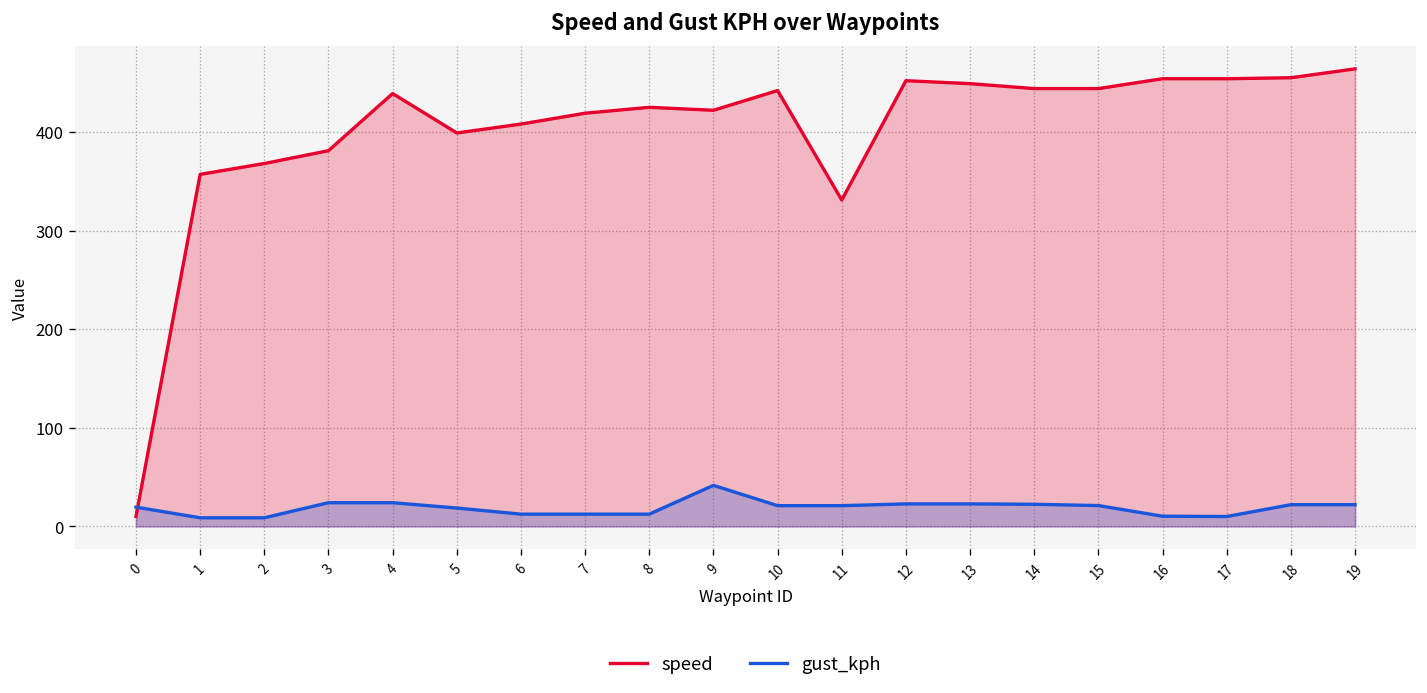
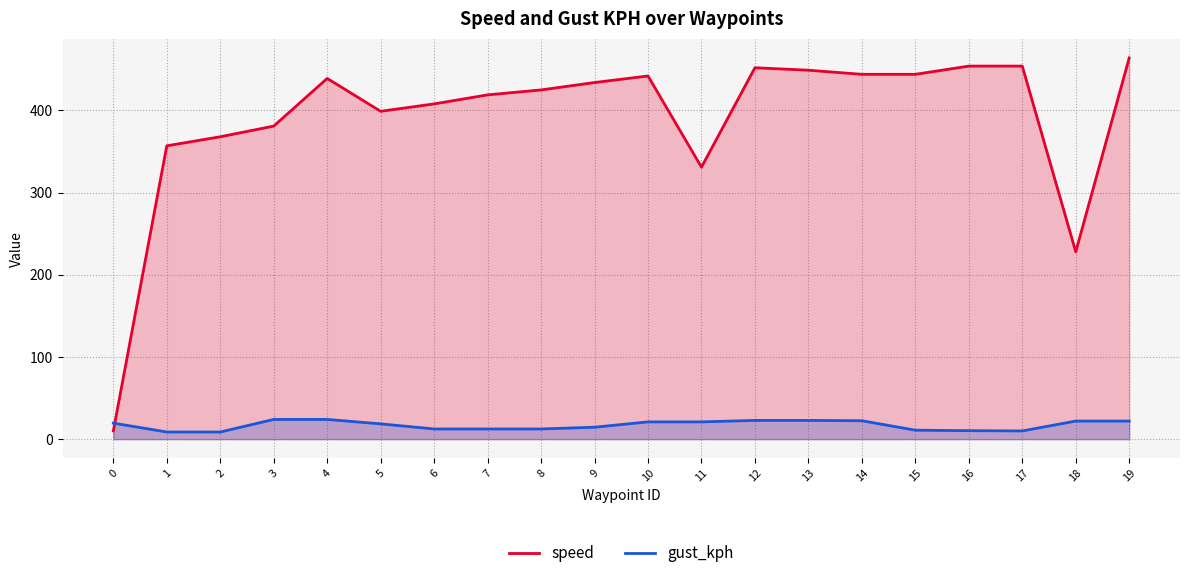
speed, 9: 420 -> 430
gust_kph, 9: 40 -> 10
gust_kph, 15: 20 -> 10
speed, 18: 460 -> 230
